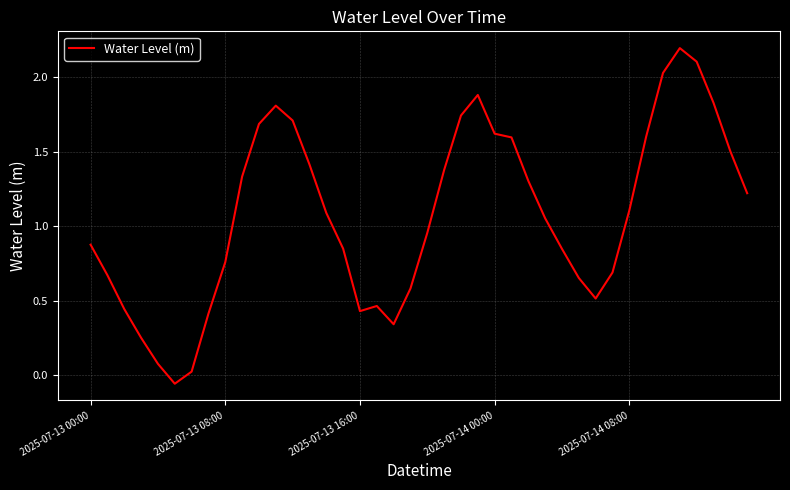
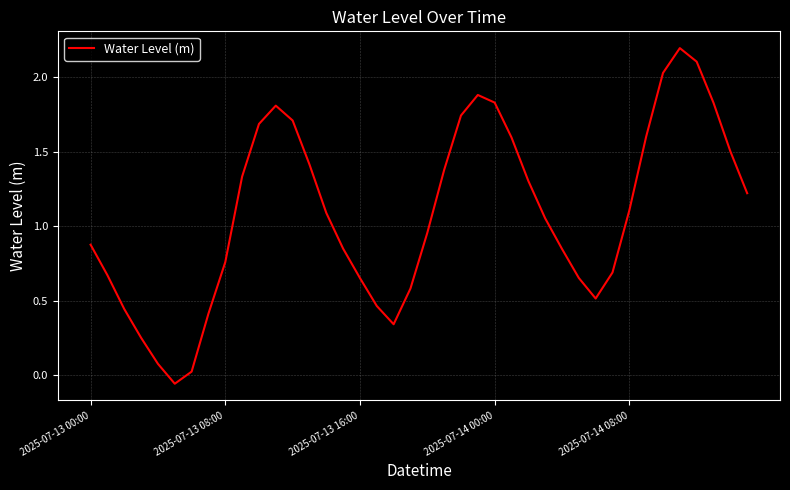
2025-07-13 16:00: 0.43 -> 0.65
2025-07-14 00:00: 1.62 -> 1.83
